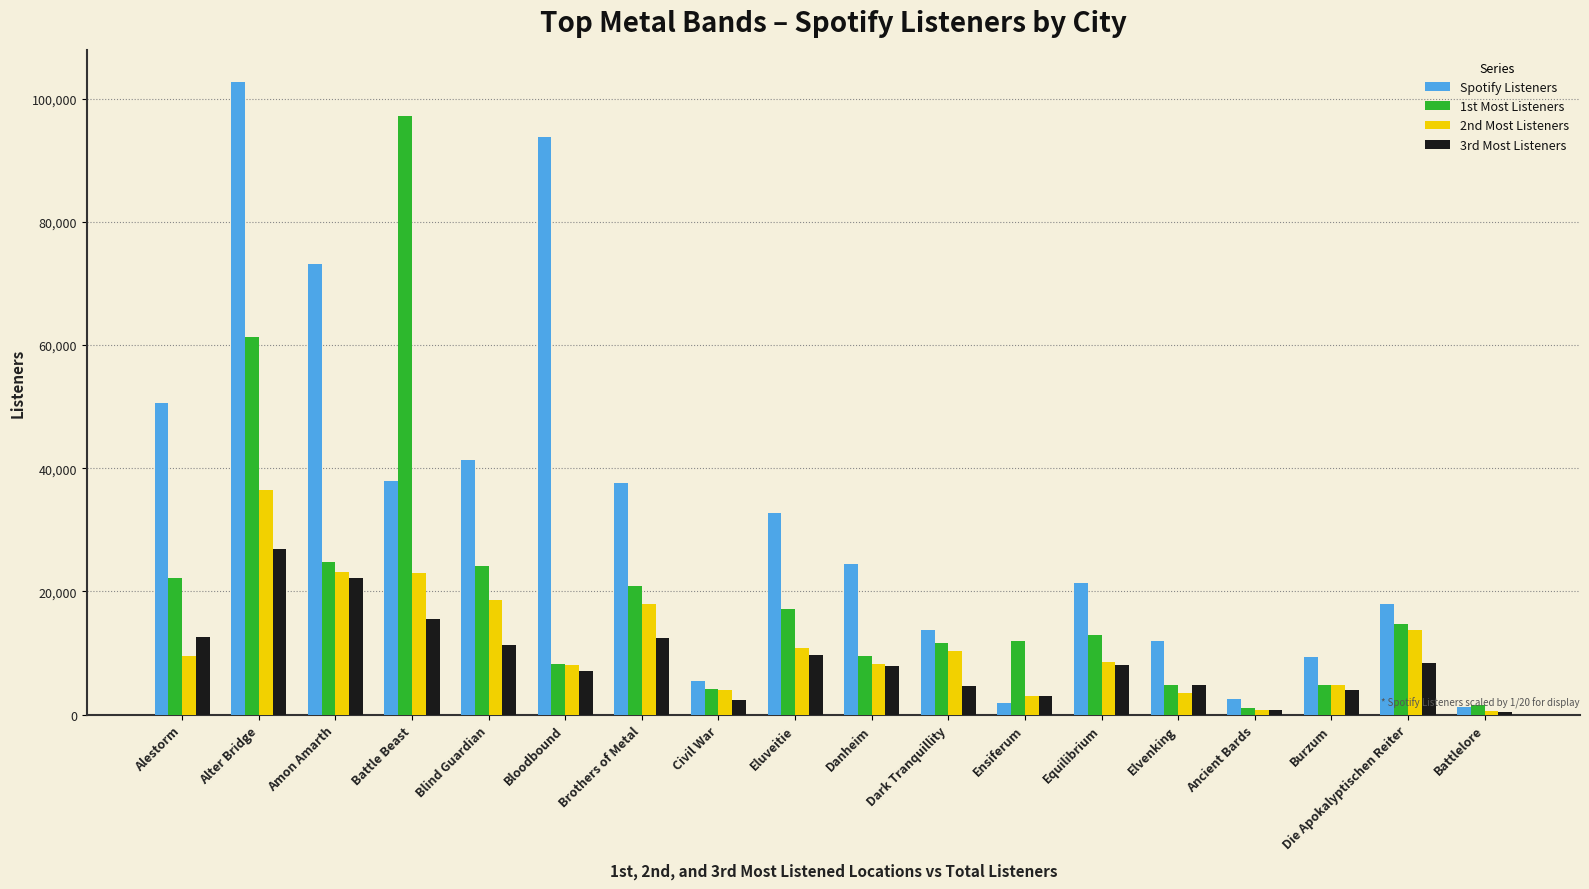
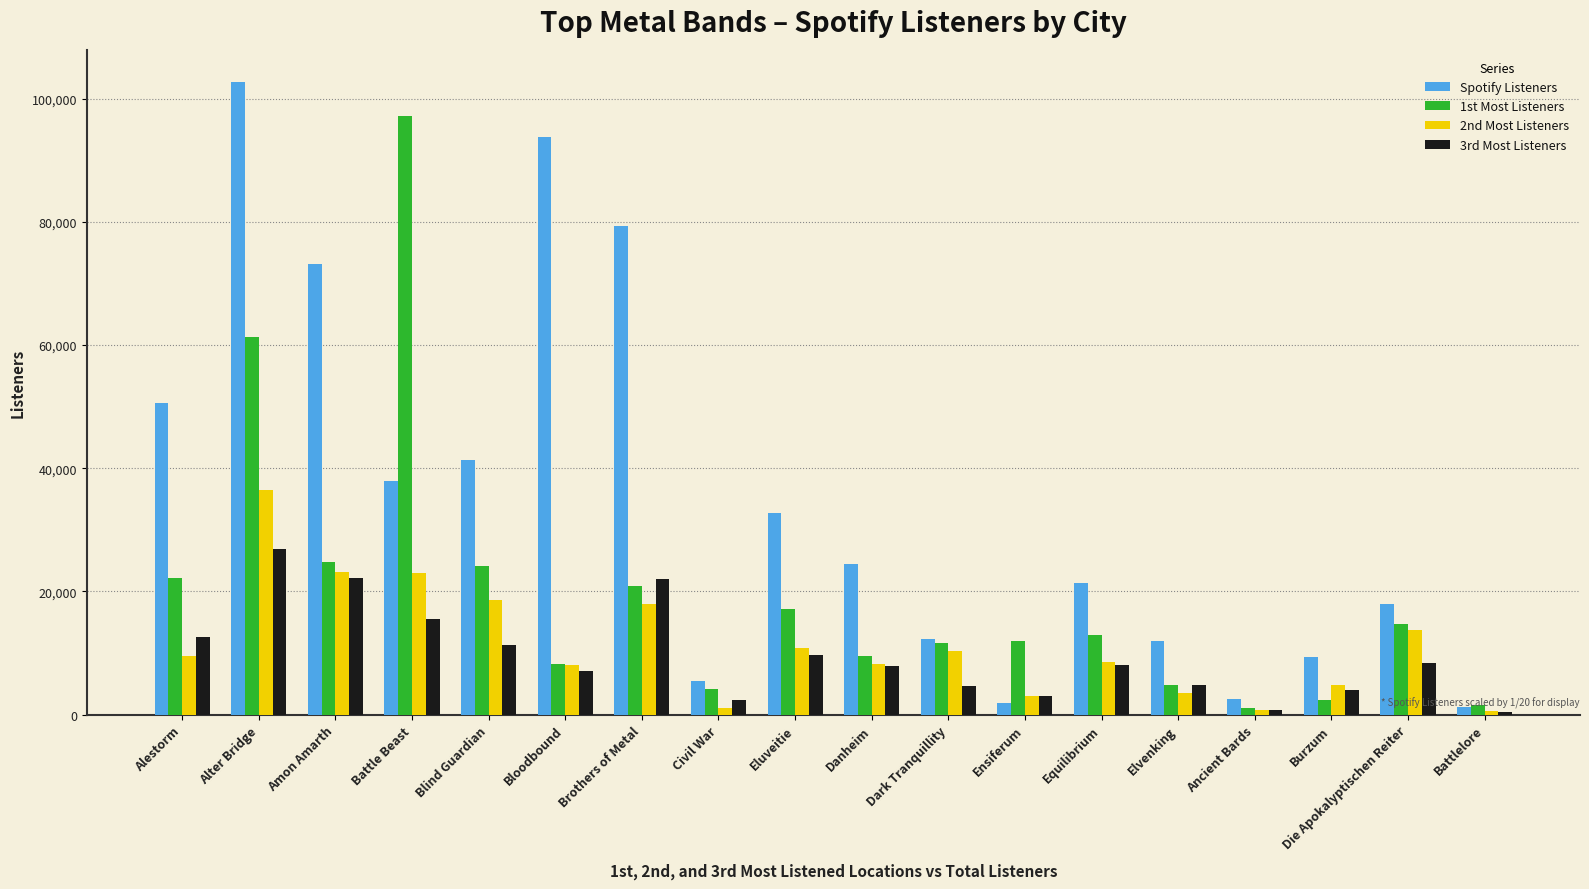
Spotify Listeners, Brothers of Metal: 38,000 -> 79,000
3rd Most Listeners, Brothers of Metal: 13,000 -> 22,000
2nd Most Listeners, Civil War: 4,000 -> 1,000
Spotify Listeners, Dark Tranquillity: 14,000 -> 12,000
1st Most Listeners, Burzum: 5,000 -> 2,000
